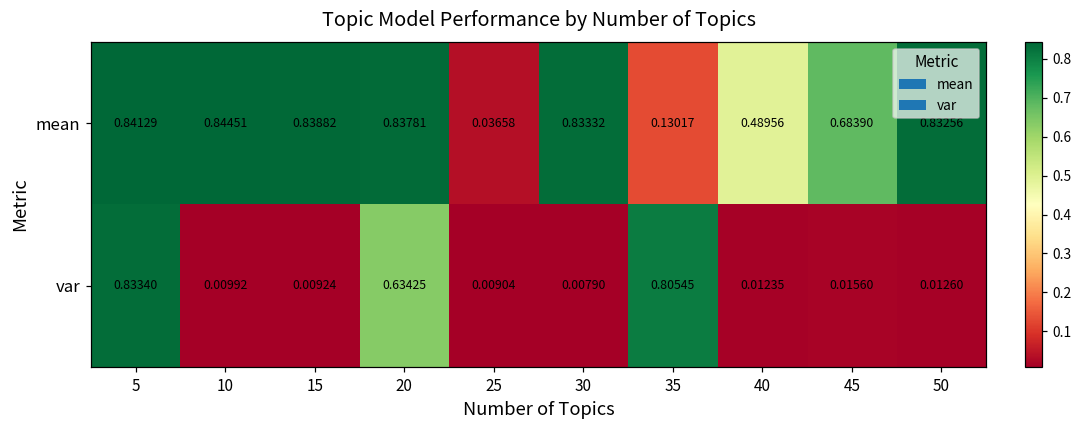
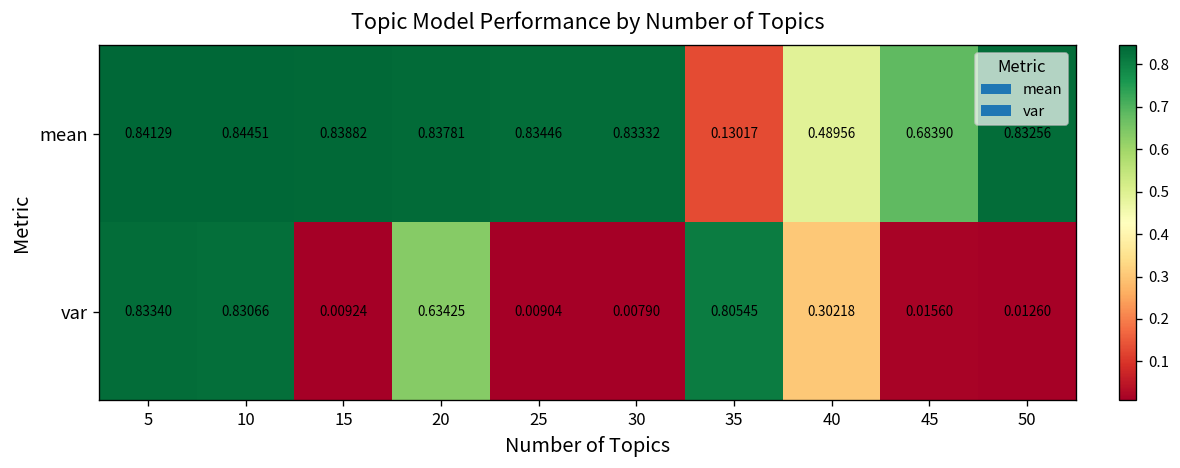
mean, 25: 0.03658 -> 0.83446
var, 10: 0.00992 -> 0.83066
var, 40: 0.01235 -> 0.30218
